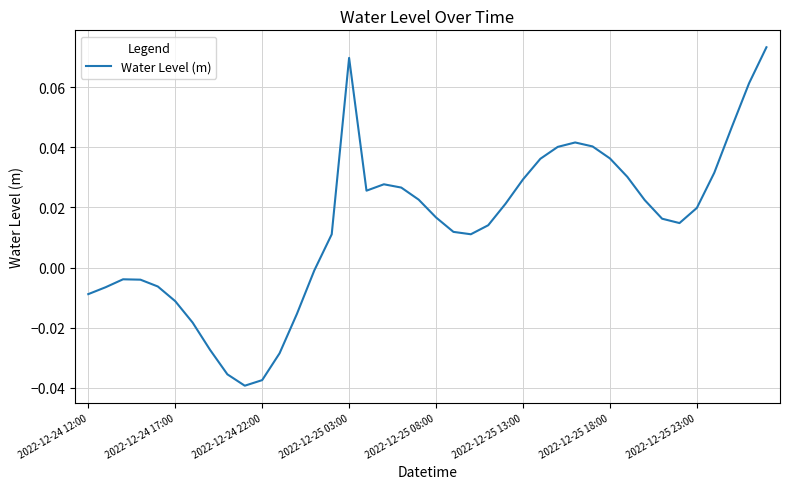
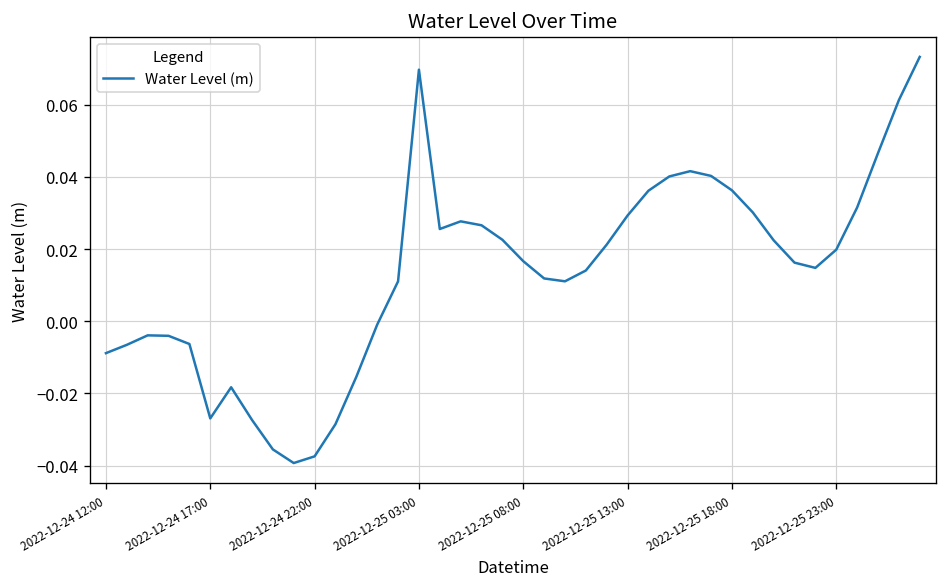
2022-12-24 17:00: -0.011 -> -0.027
